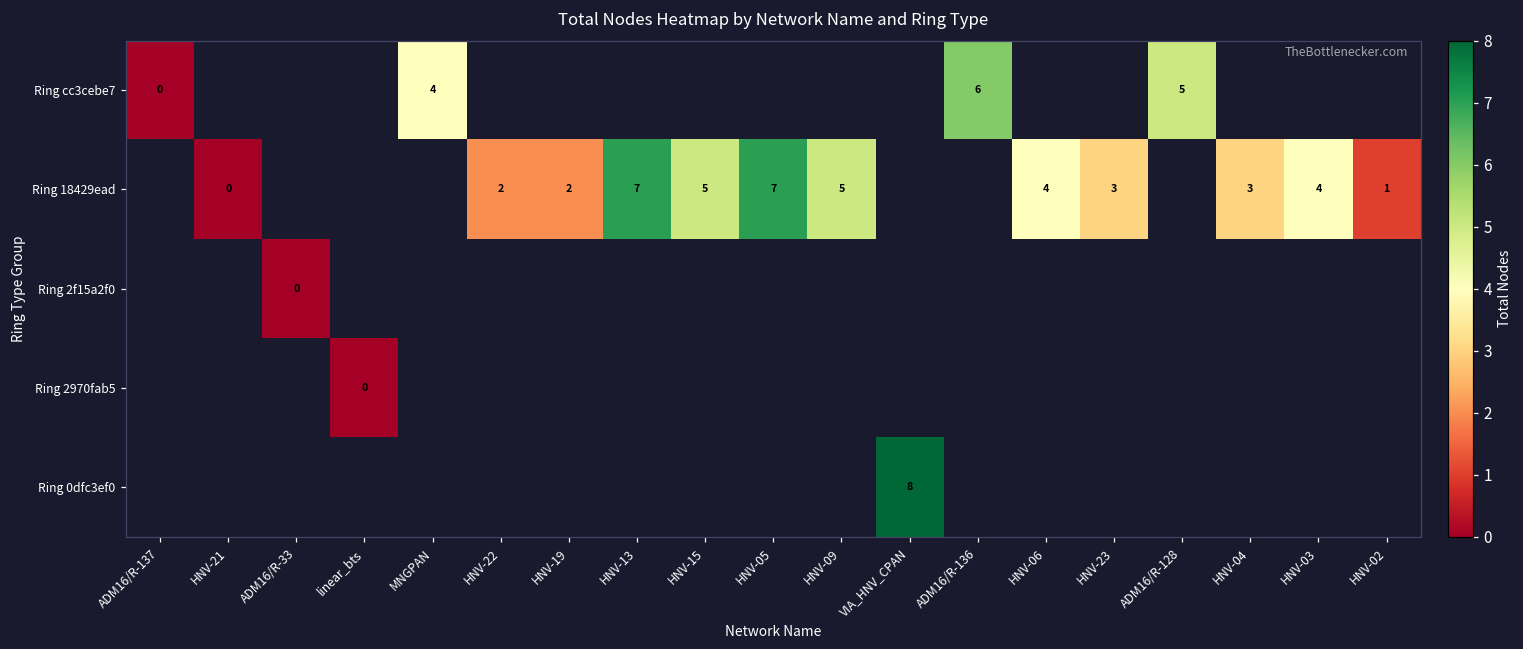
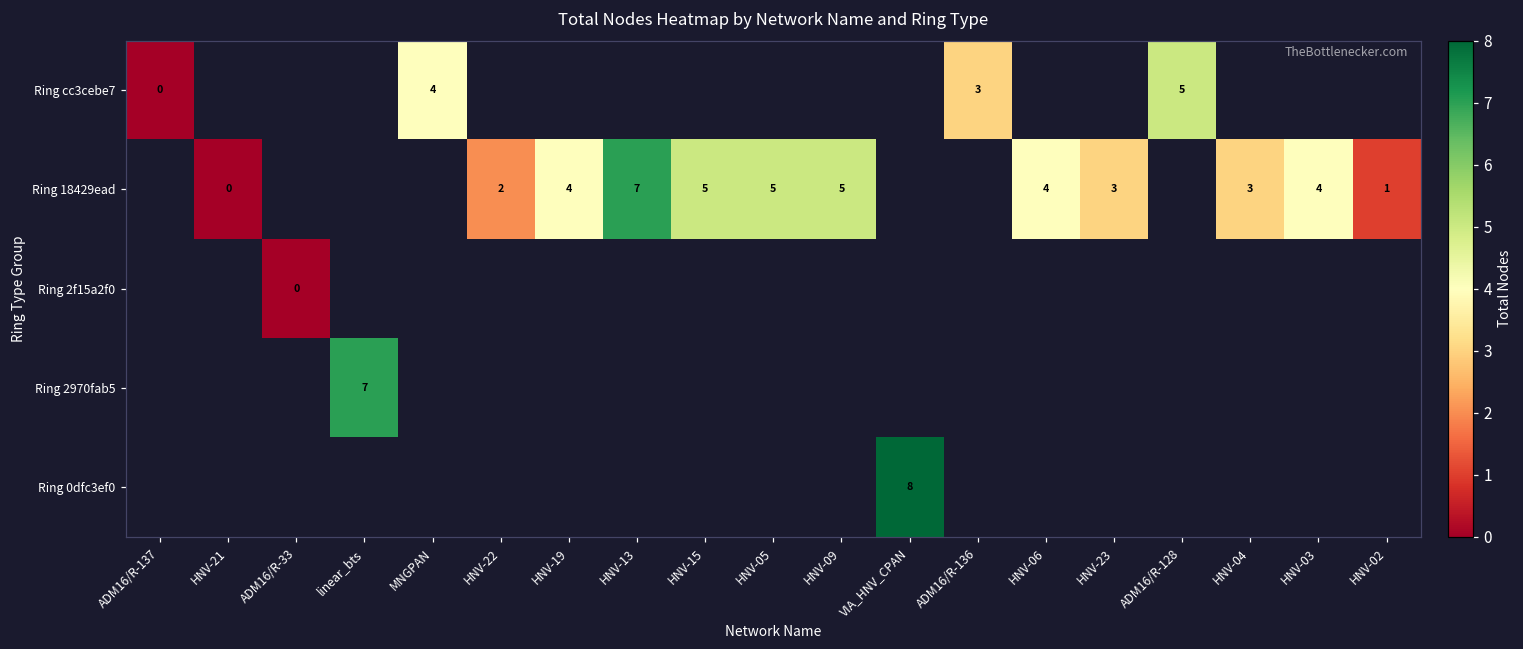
Ring cc3cebe7, ADM16/R-136: 6 -> 3
Ring 18429ead, HNV-19: 2 -> 4
Ring 18429ead, HNV-05: 7 -> 5
Ring 2970fab5, linear_bts: 0 -> 7
